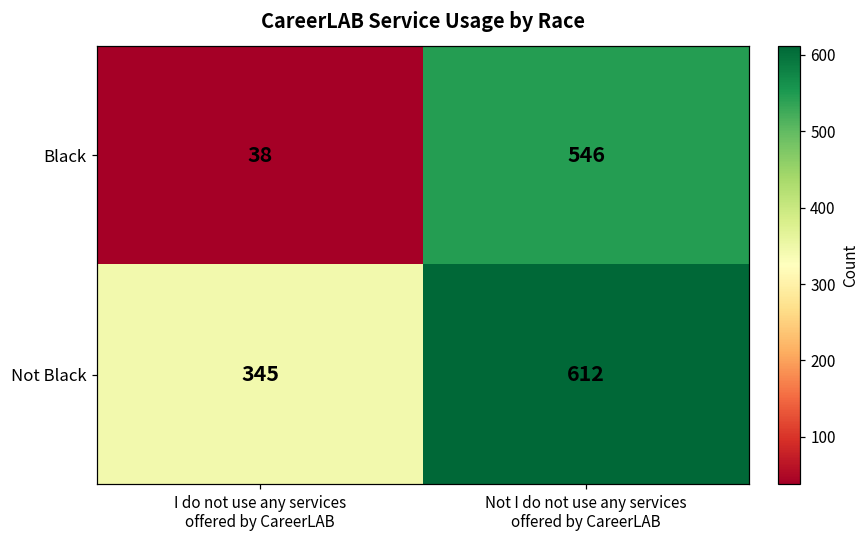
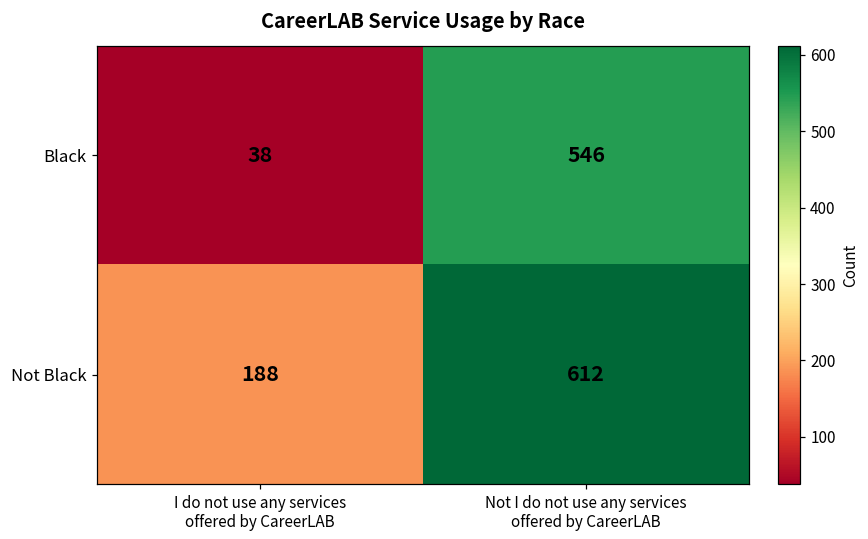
Not Black, I do not use any services offered by CareerLAB: 345 -> 188
